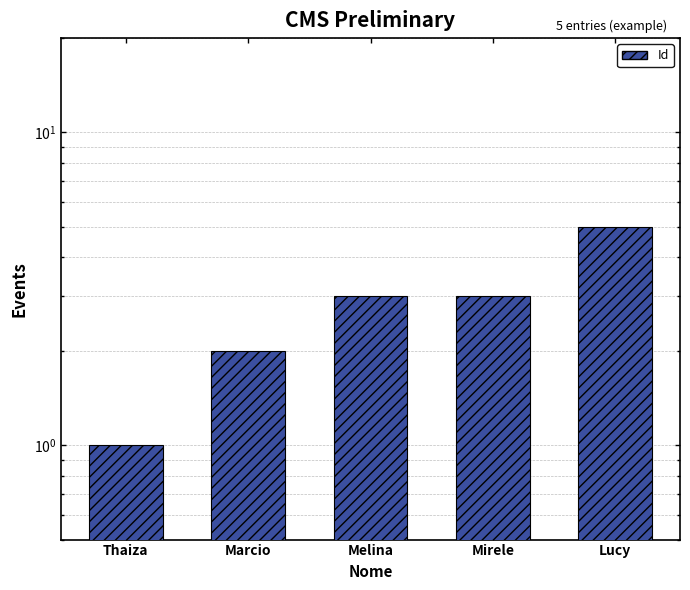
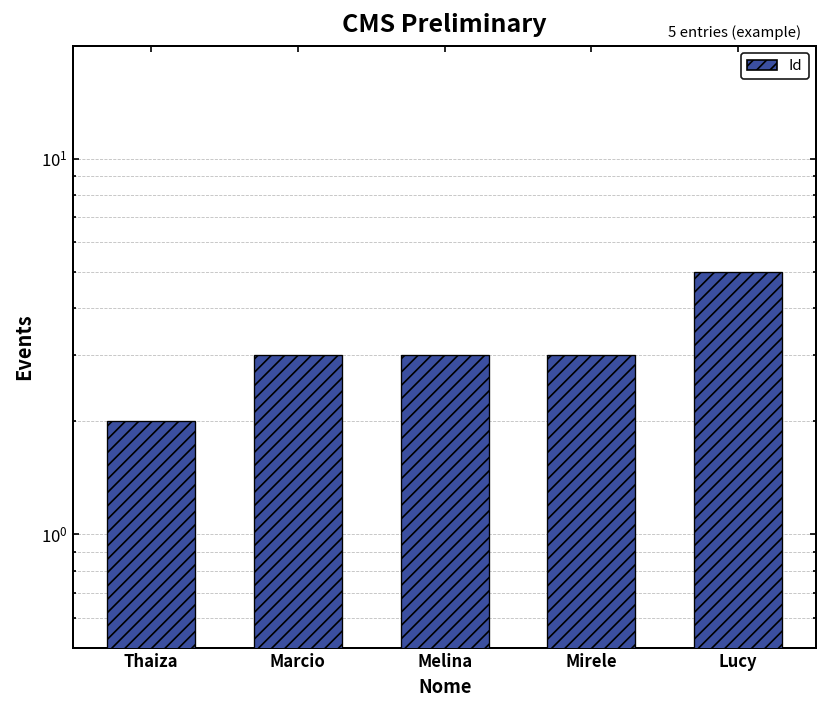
Thaiza: 1 -> 2
Marcio: 2 -> 3
